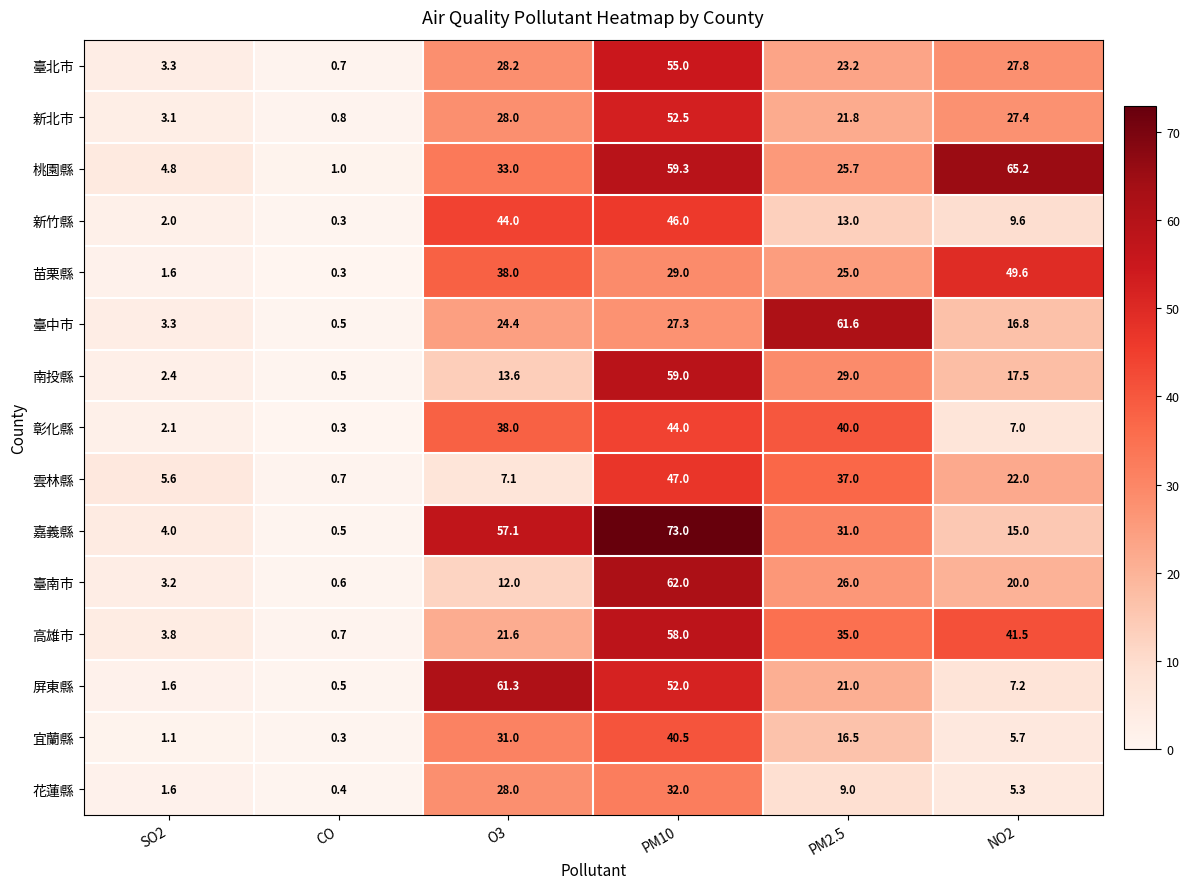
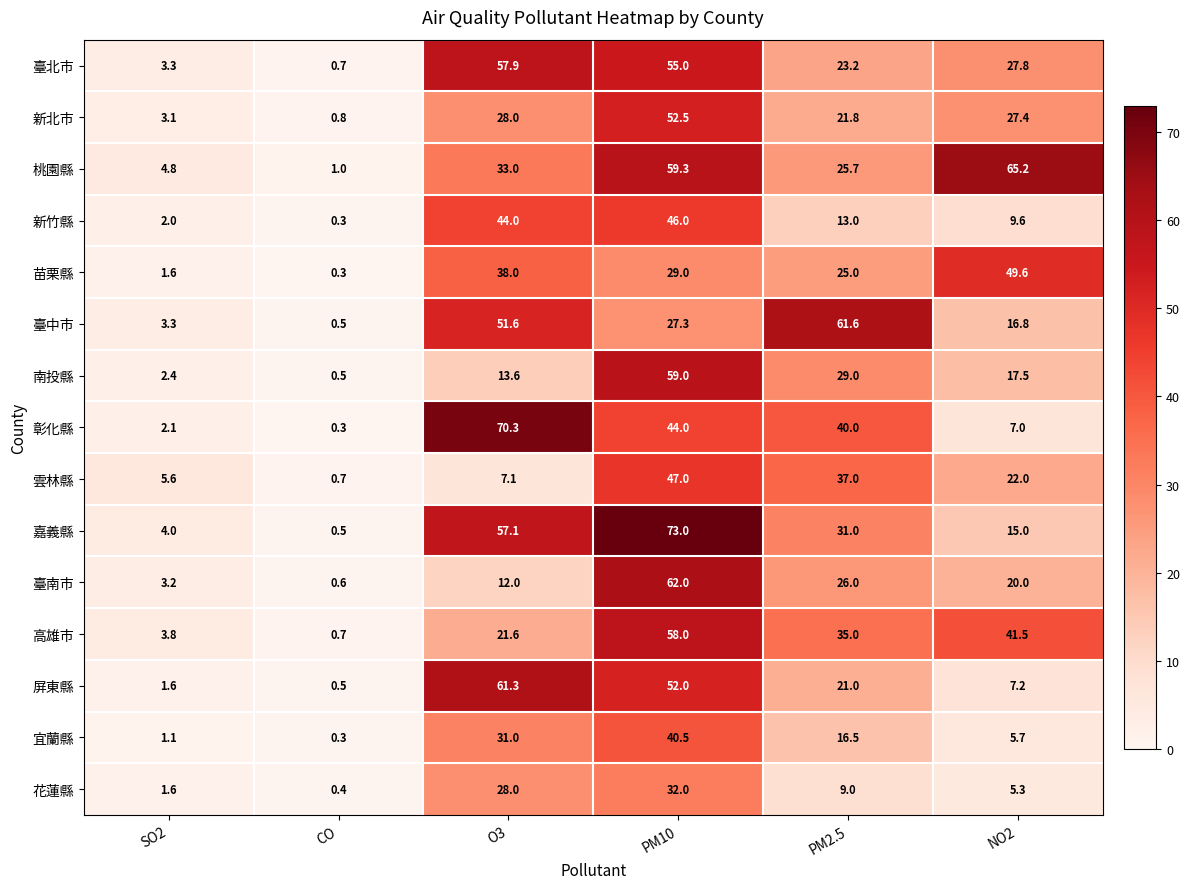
臺北市, O3: 28.2 -> 57.9
臺中市, O3: 24.4 -> 51.6
彰化縣, O3: 38.0 -> 70.3
